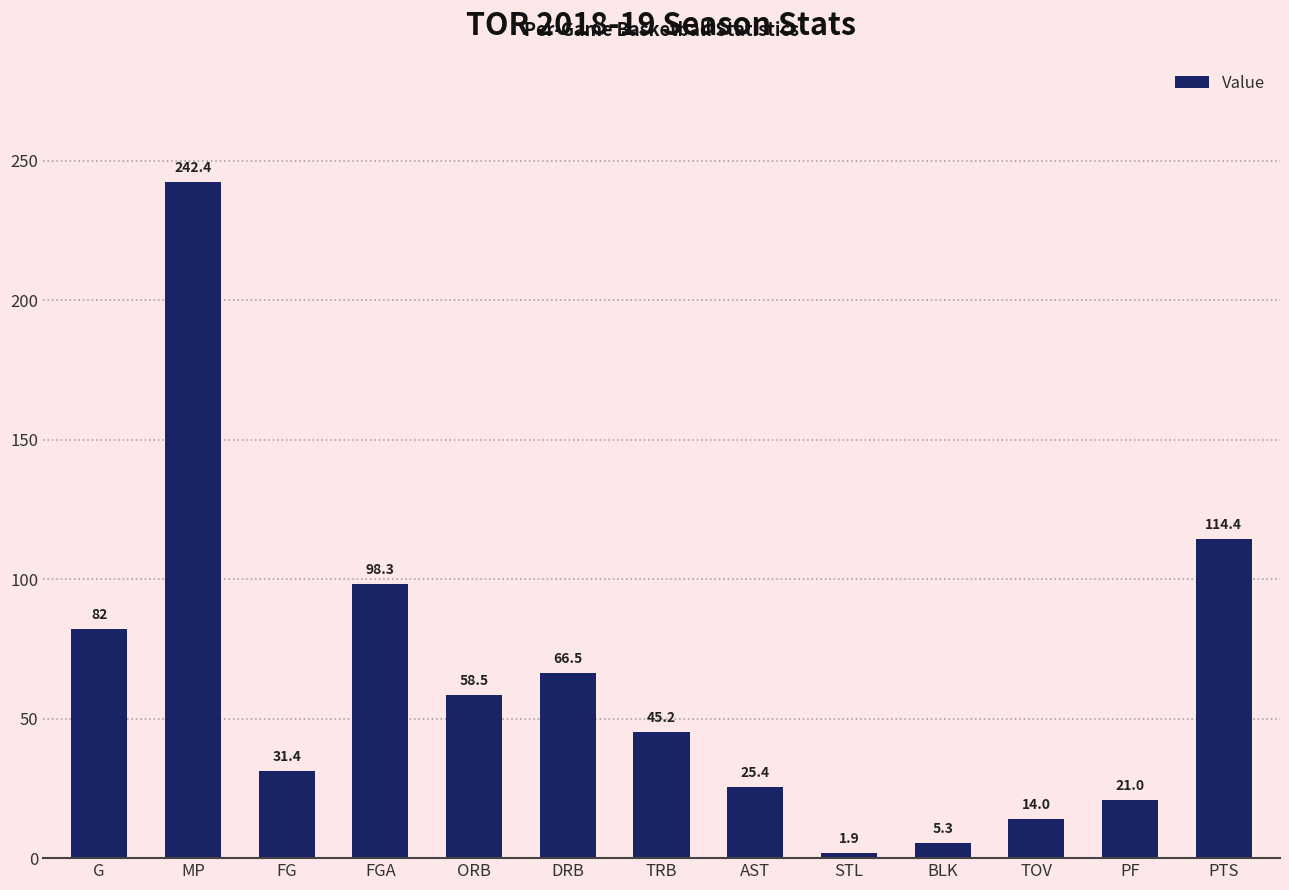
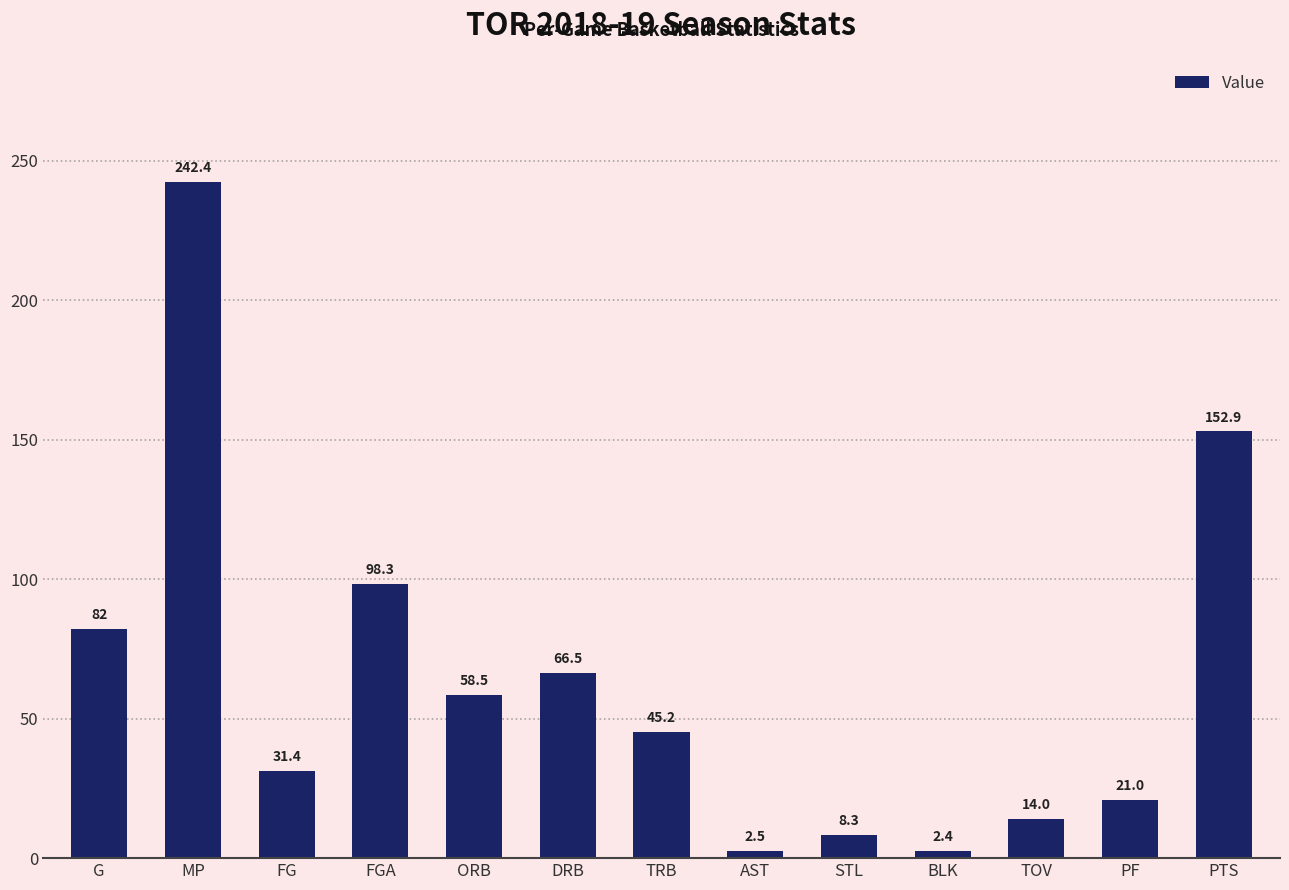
AST: 25.4 -> 2.5
STL: 1.9 -> 8.3
BLK: 5.3 -> 2.4
PTS: 114.4 -> 152.9
